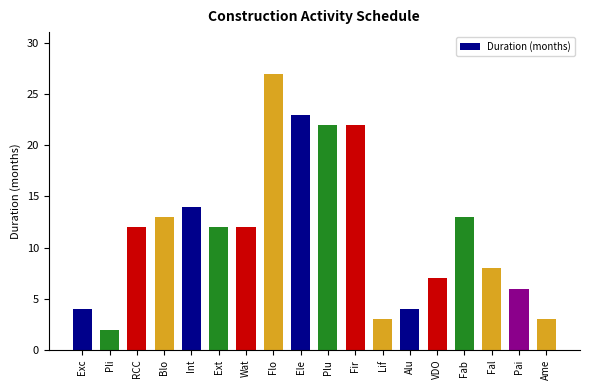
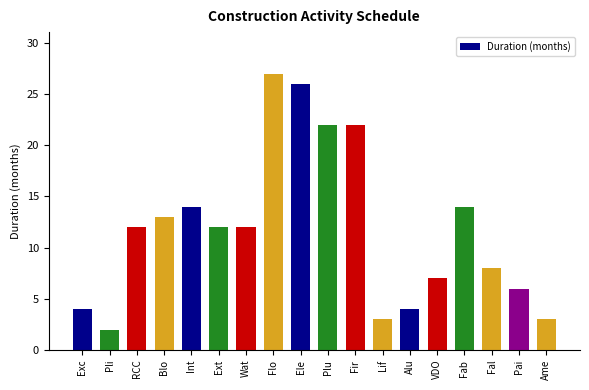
Ele: 23 -> 26
Fab: 13 -> 14
